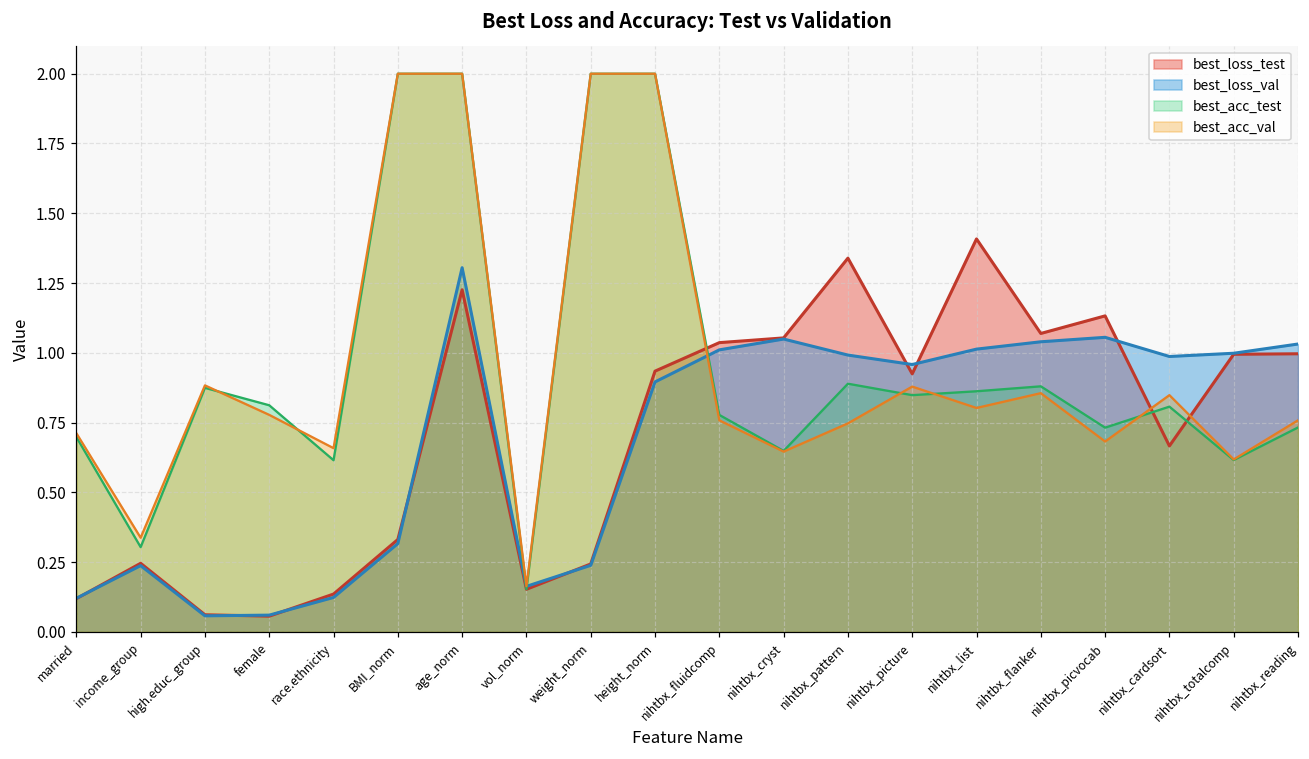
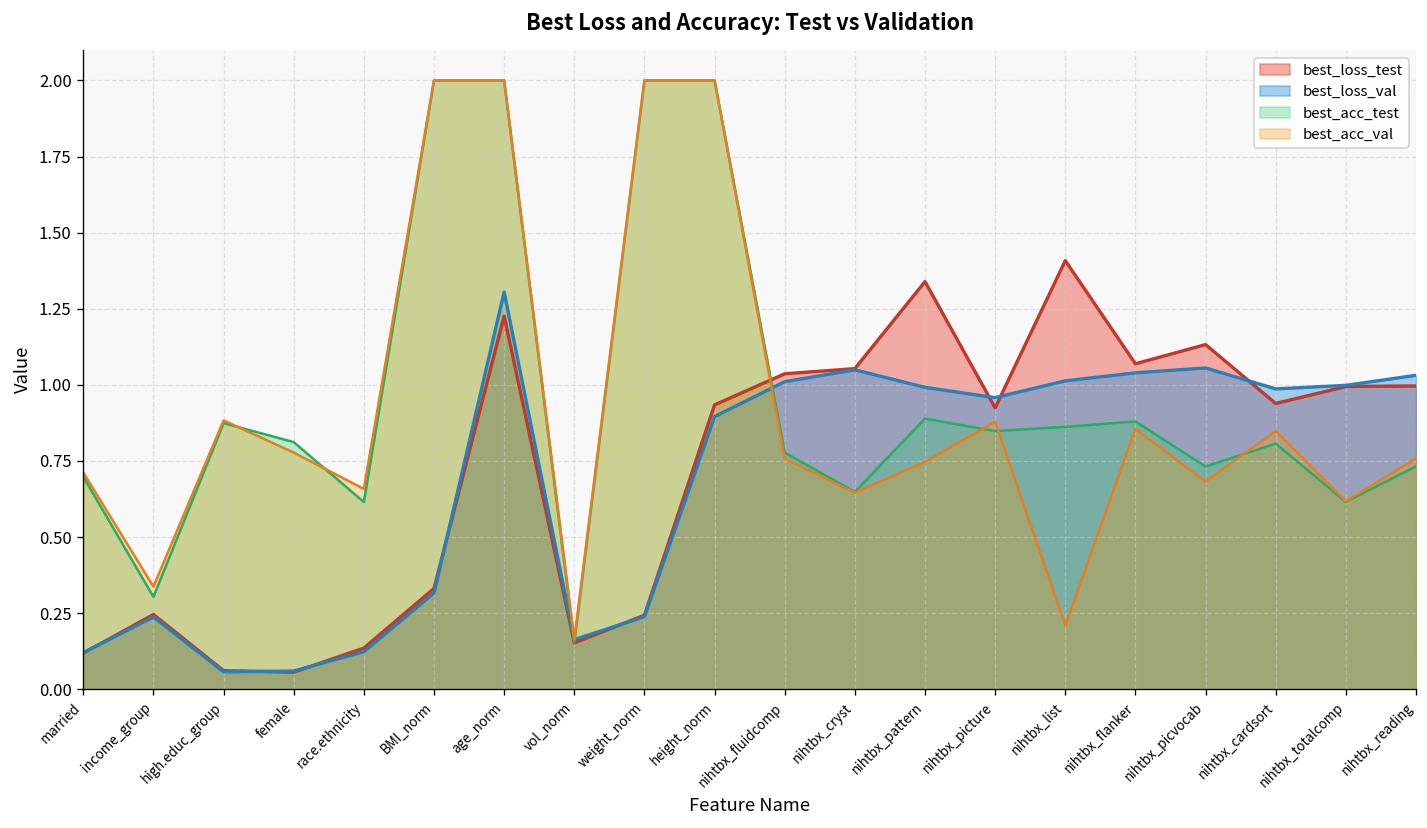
best_acc_val, nihtbx_list: 0.80 -> 0.21
best_loss_test, nihtbx_cardsort: 0.67 -> 0.94
